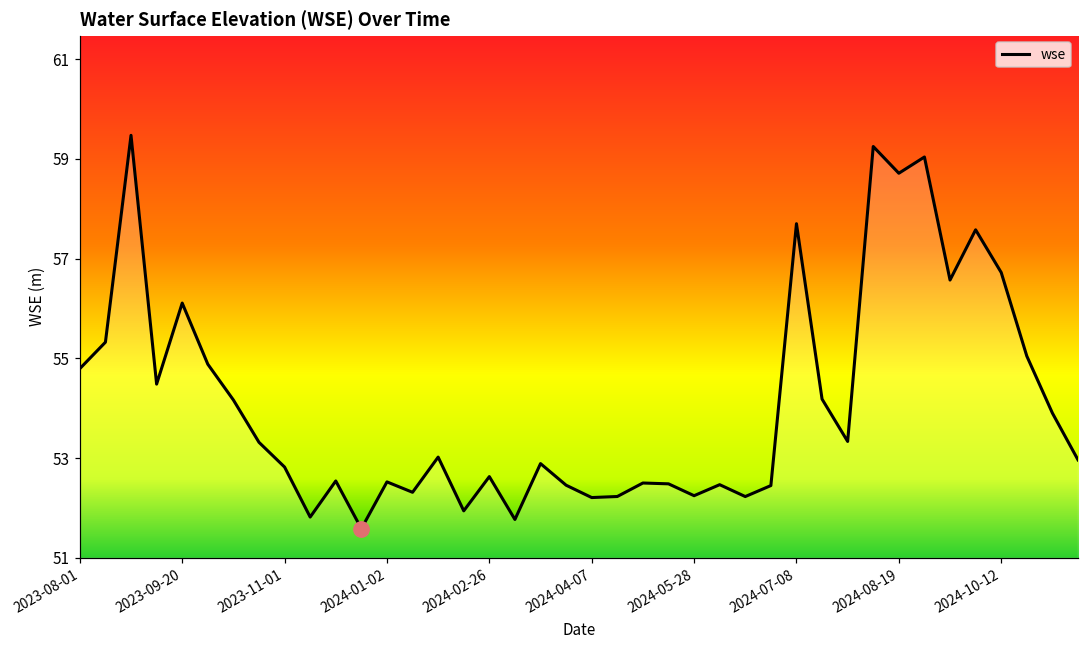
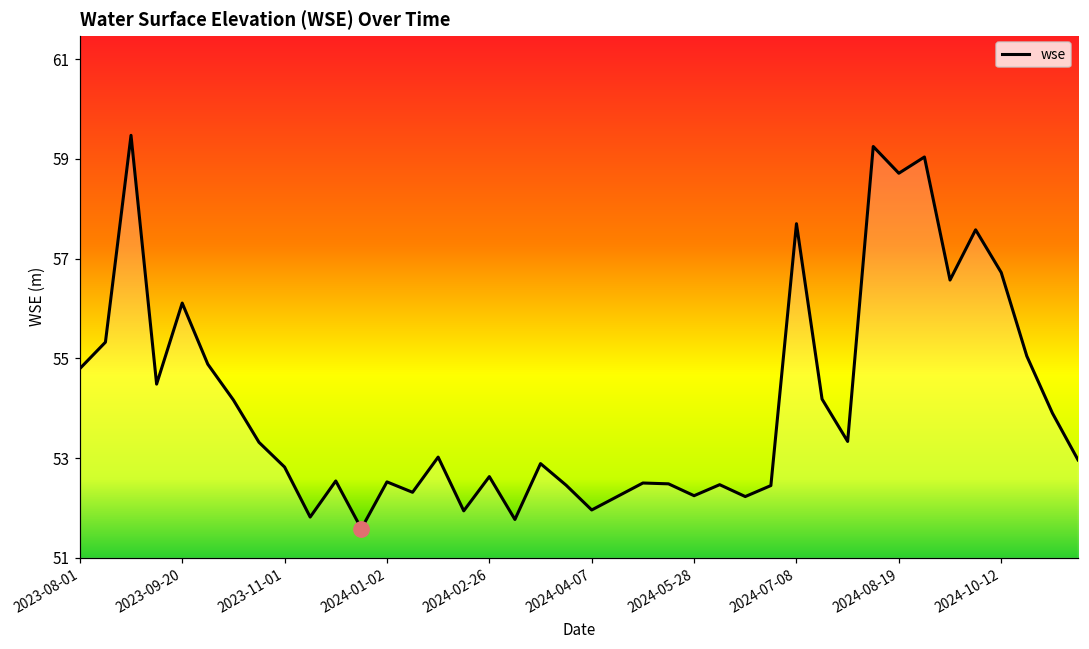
wse, 2024-04-07: 52.2 -> 52.0
